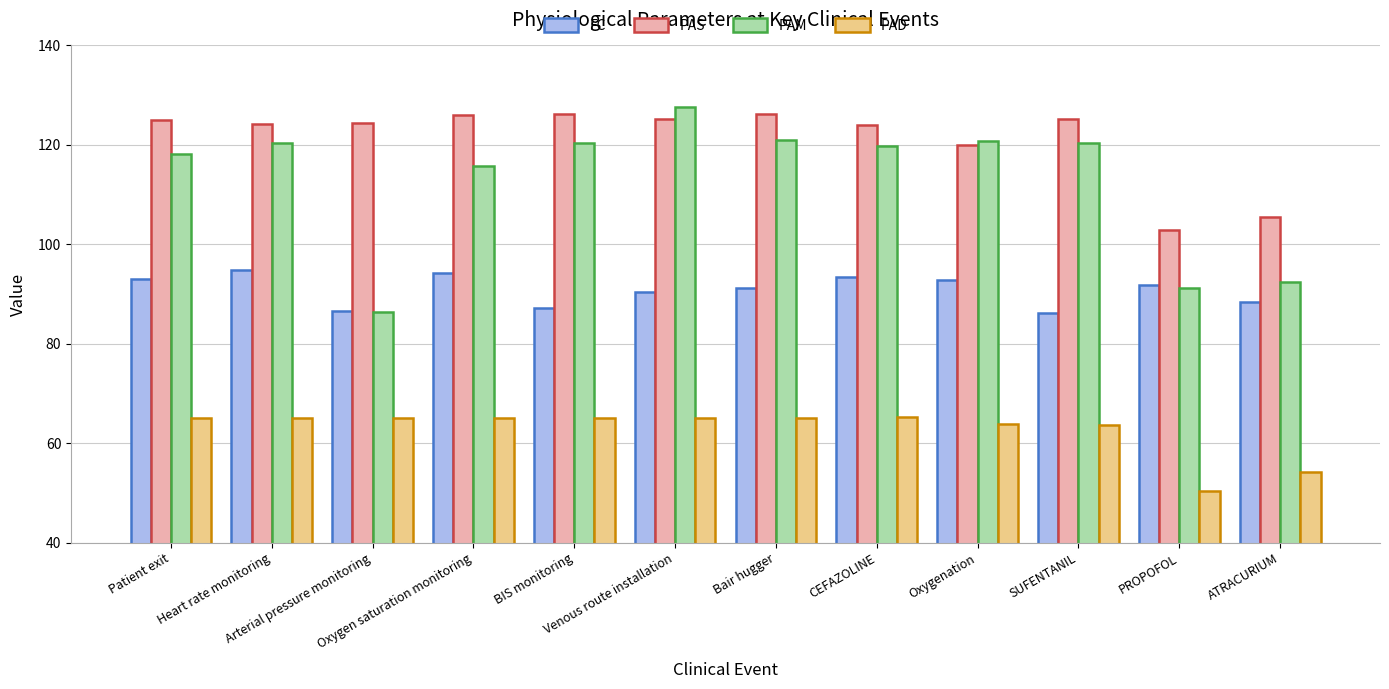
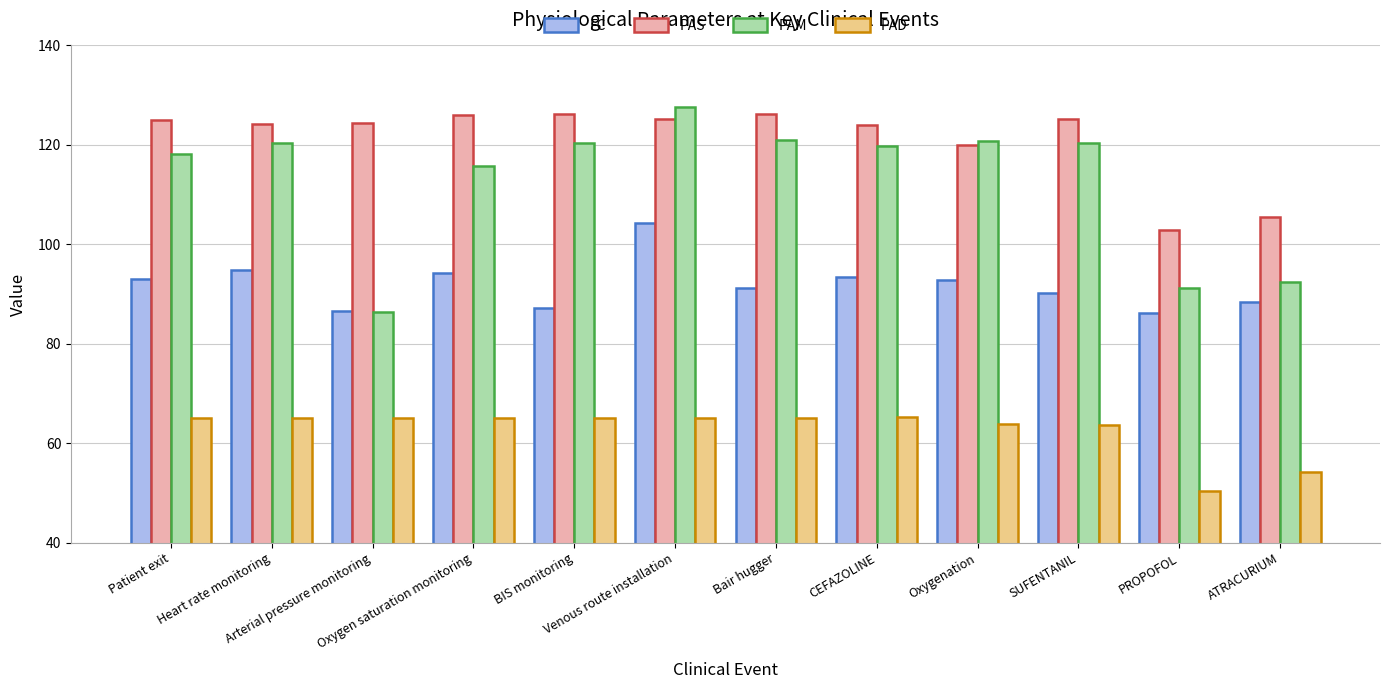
FC, Venous route installation: 90 -> 104
FC, SUFENTANIL: 86 -> 90
FC, PROPOFOL: 92 -> 86
